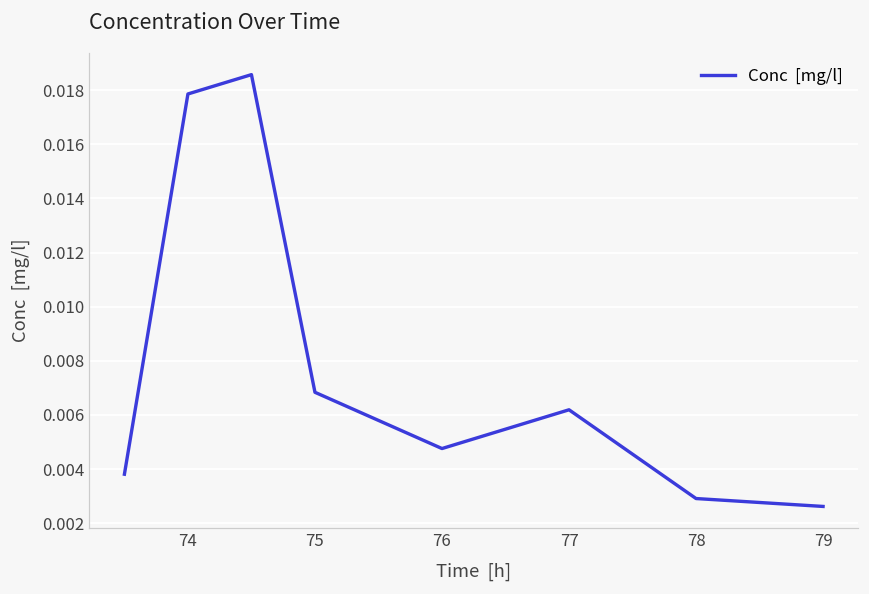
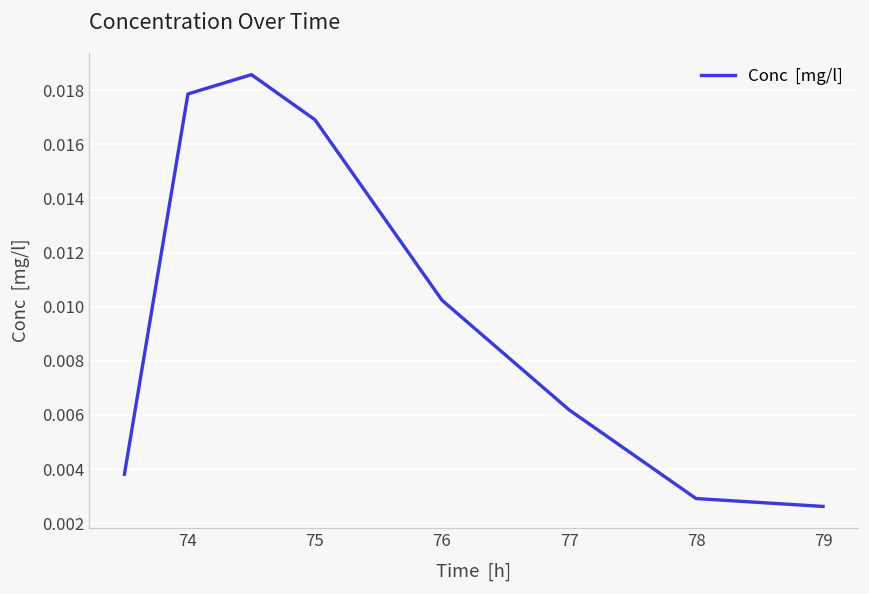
75: 0.0068 -> 0.0169
76: 0.0048 -> 0.0102
